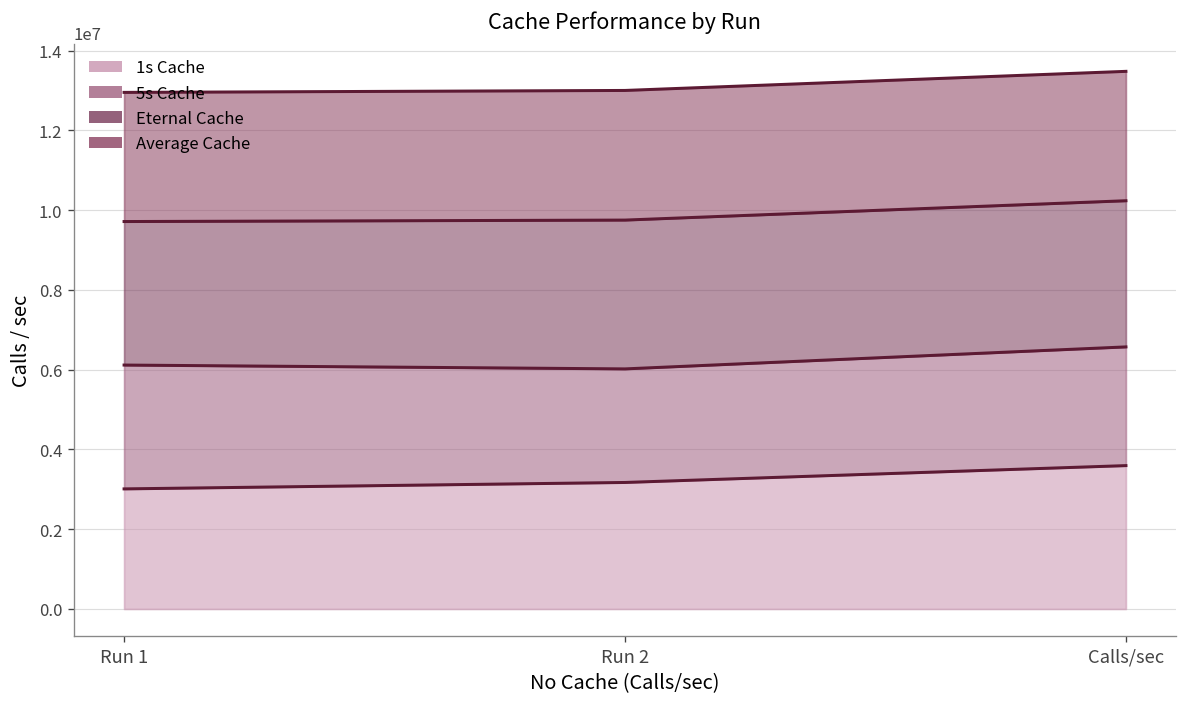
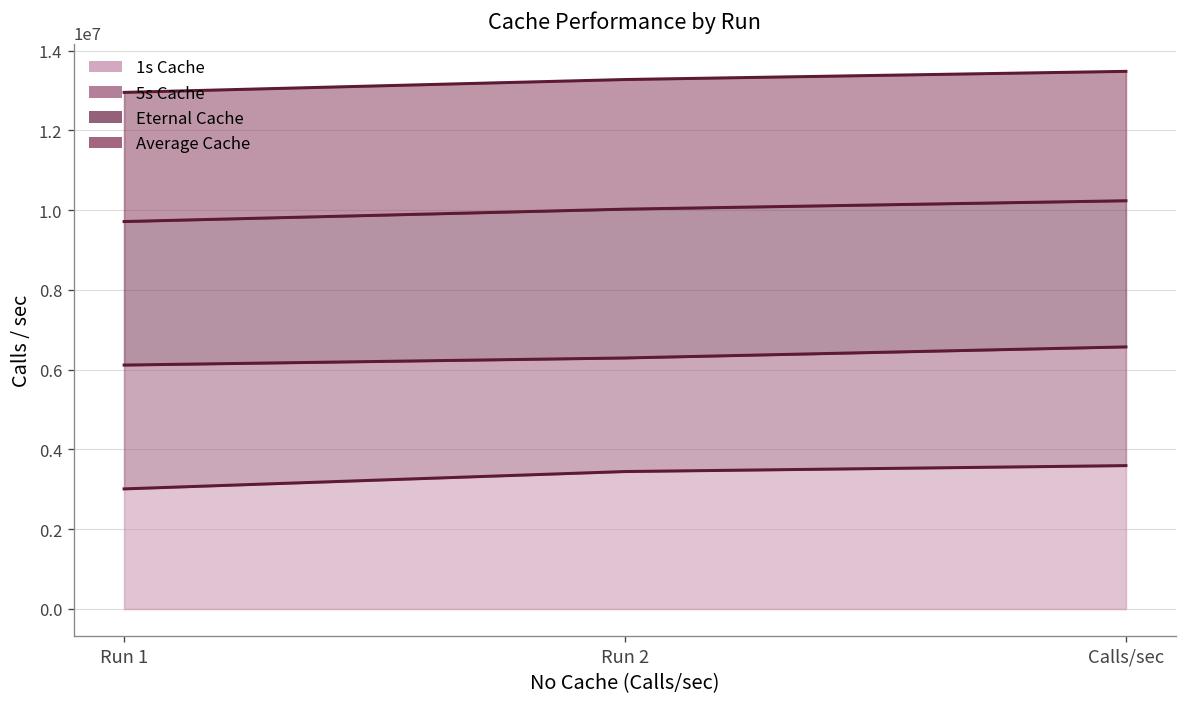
1s Cache, Run 2: 3200000 -> 3400000
